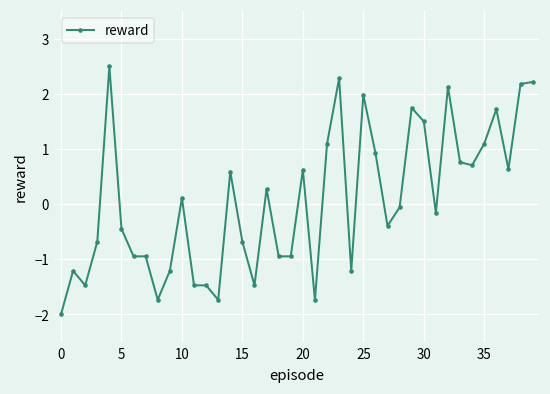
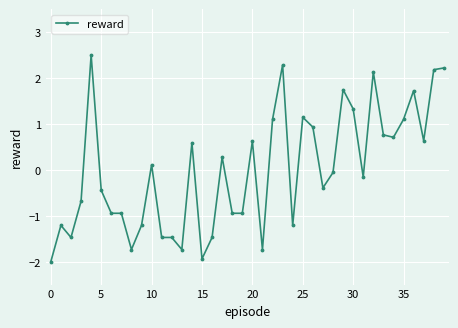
15: -0.7 -> -1.9
25: 2.0 -> 1.1
30: 1.5 -> 1.3
